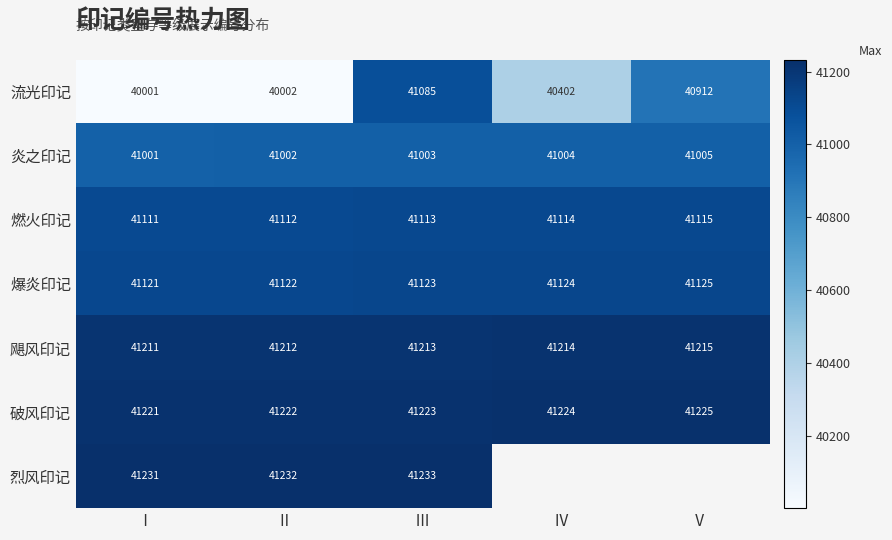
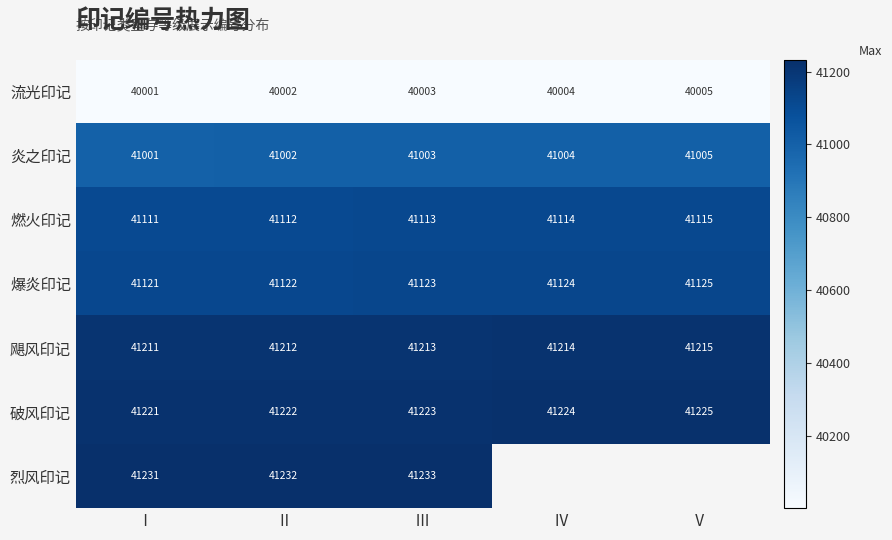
流光印记, Ⅲ: 41085 -> 40003
流光印记, Ⅳ: 40402 -> 40004
流光印记, Ⅴ: 40912 -> 40005
